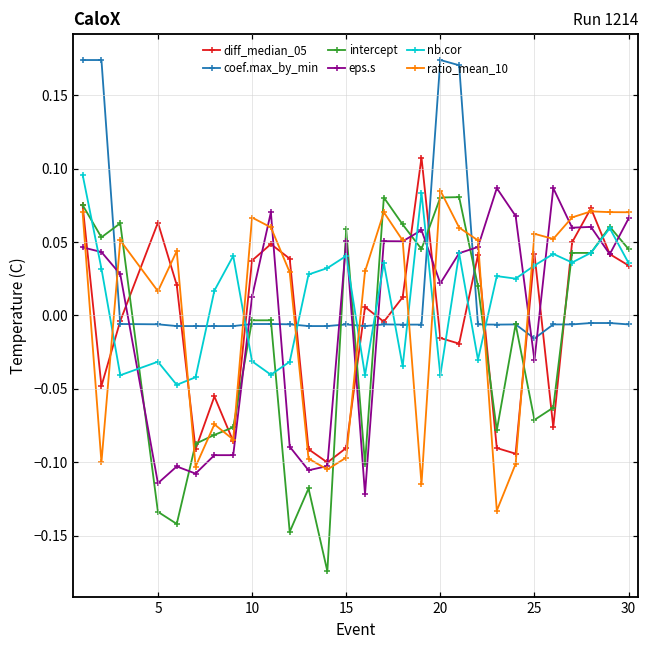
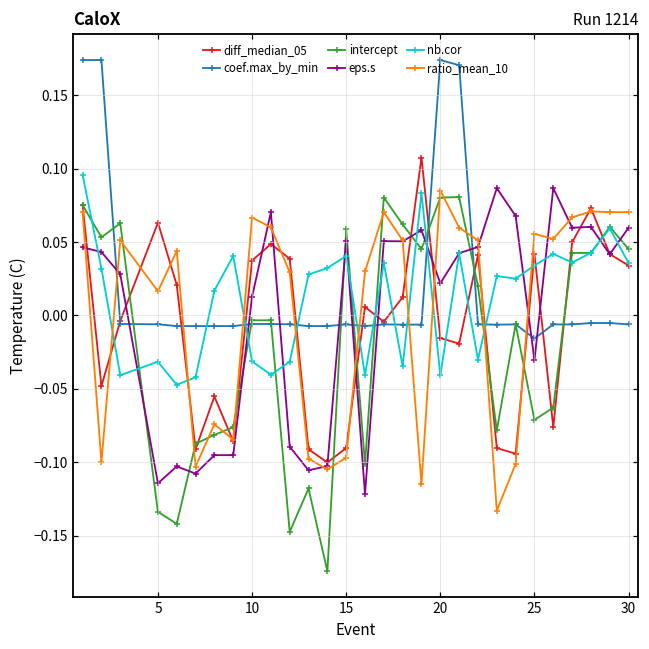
eps.s, 30: 0.066 -> 0.060
